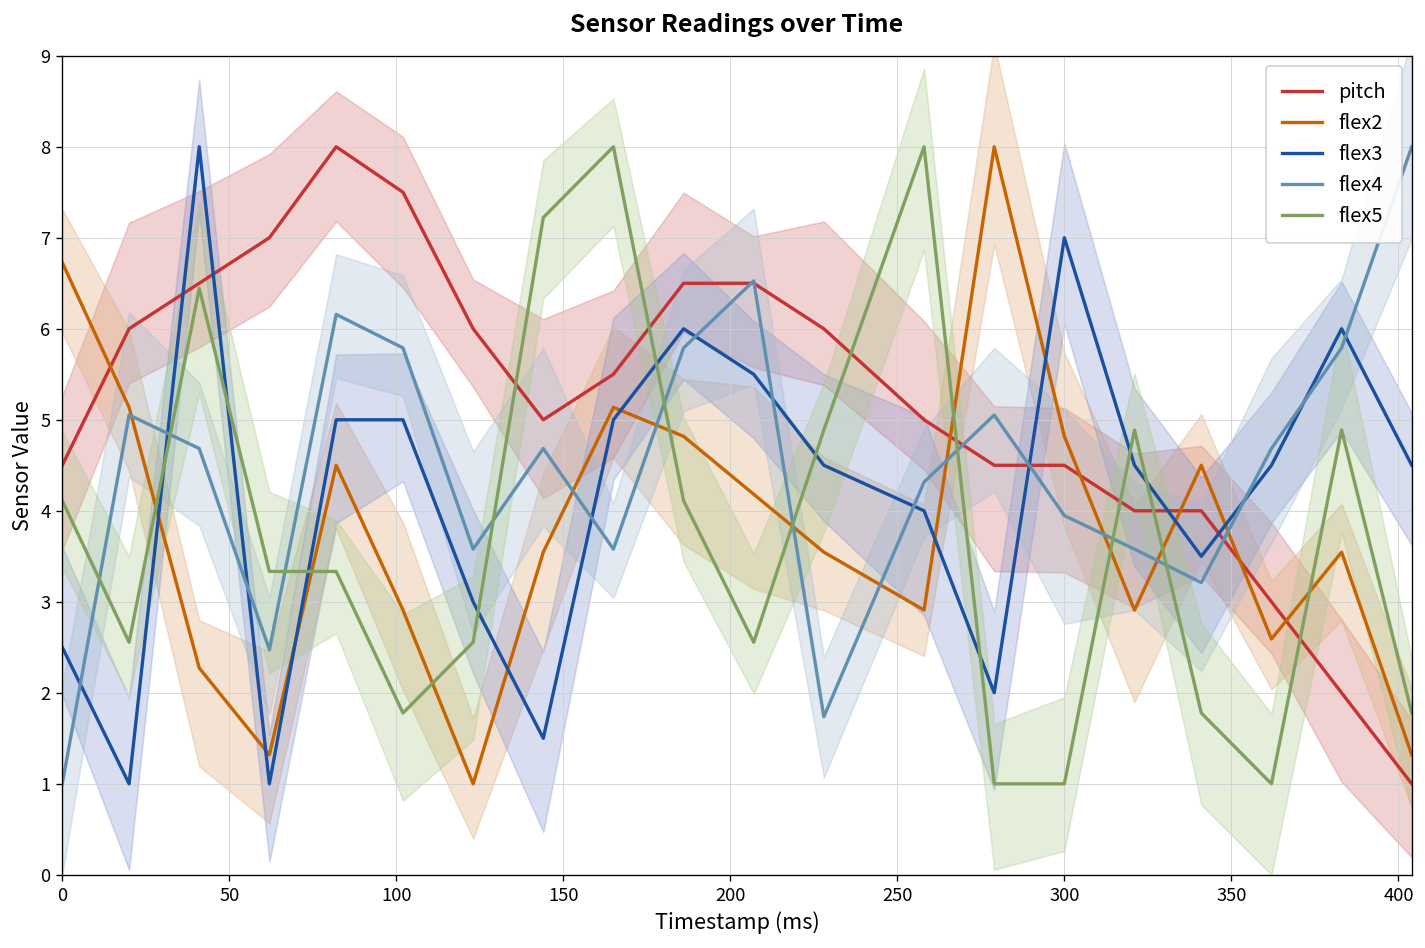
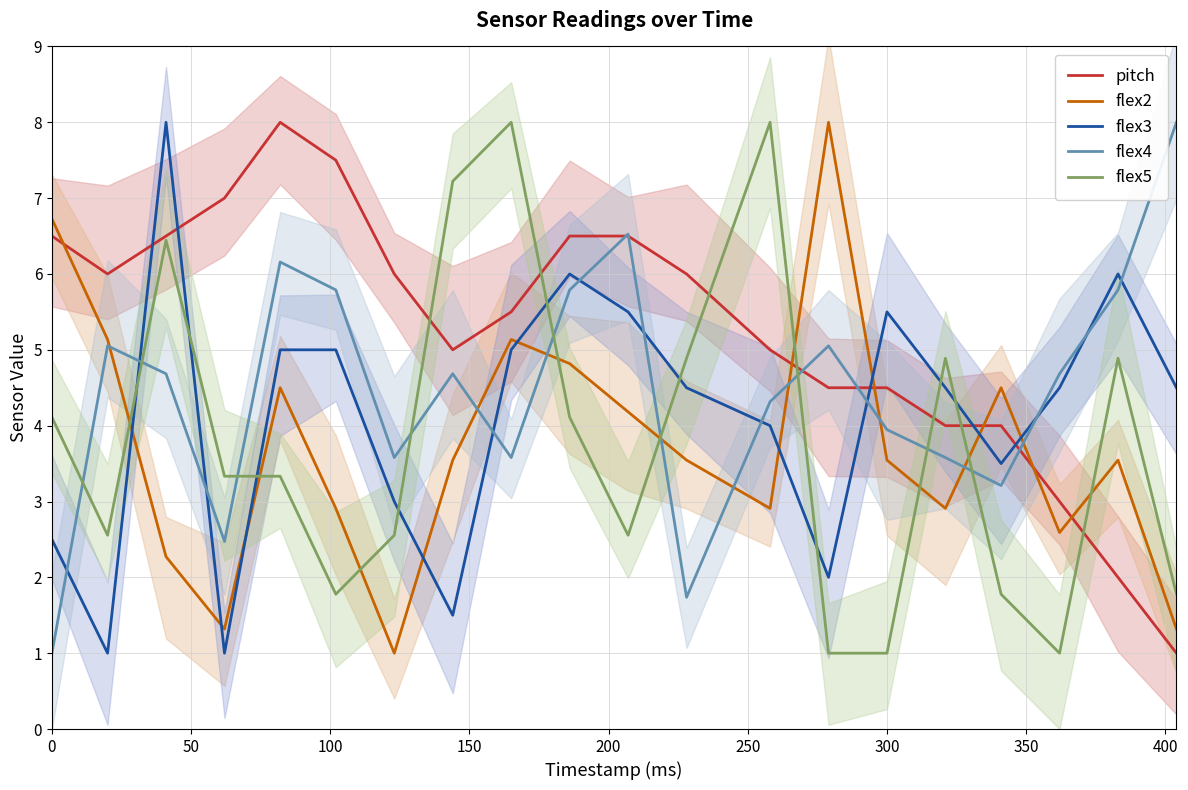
pitch, 0: 4.5 -> 6.5
flex2, 300: 4.8 -> 3.5
flex3, 300: 7.0 -> 5.5
